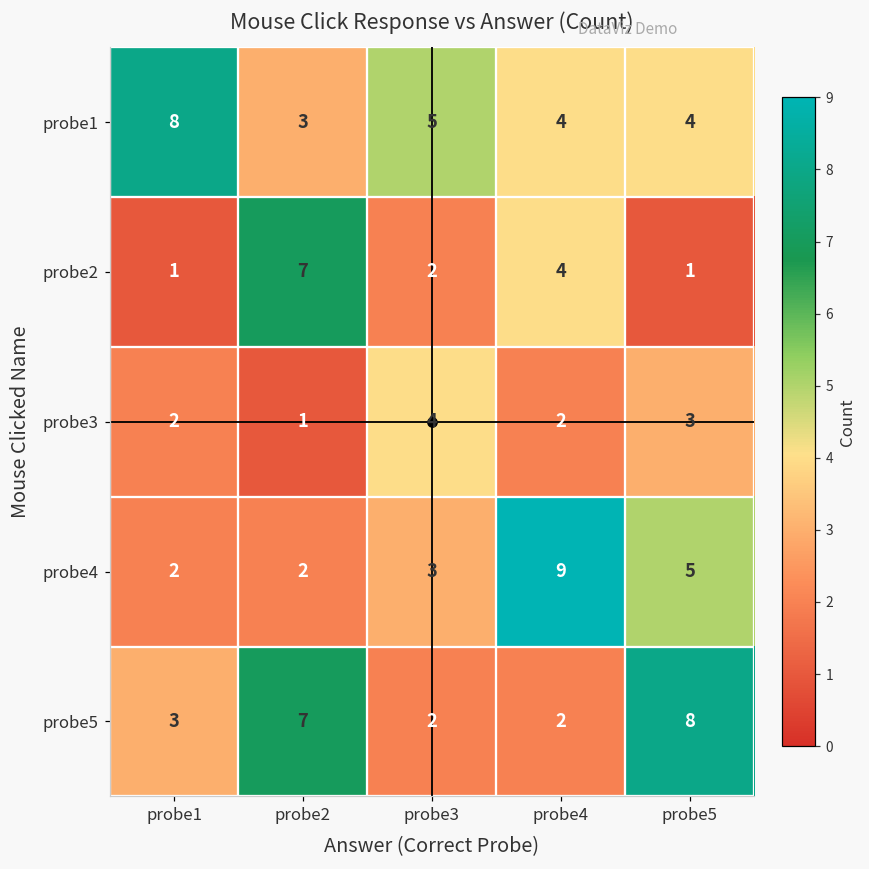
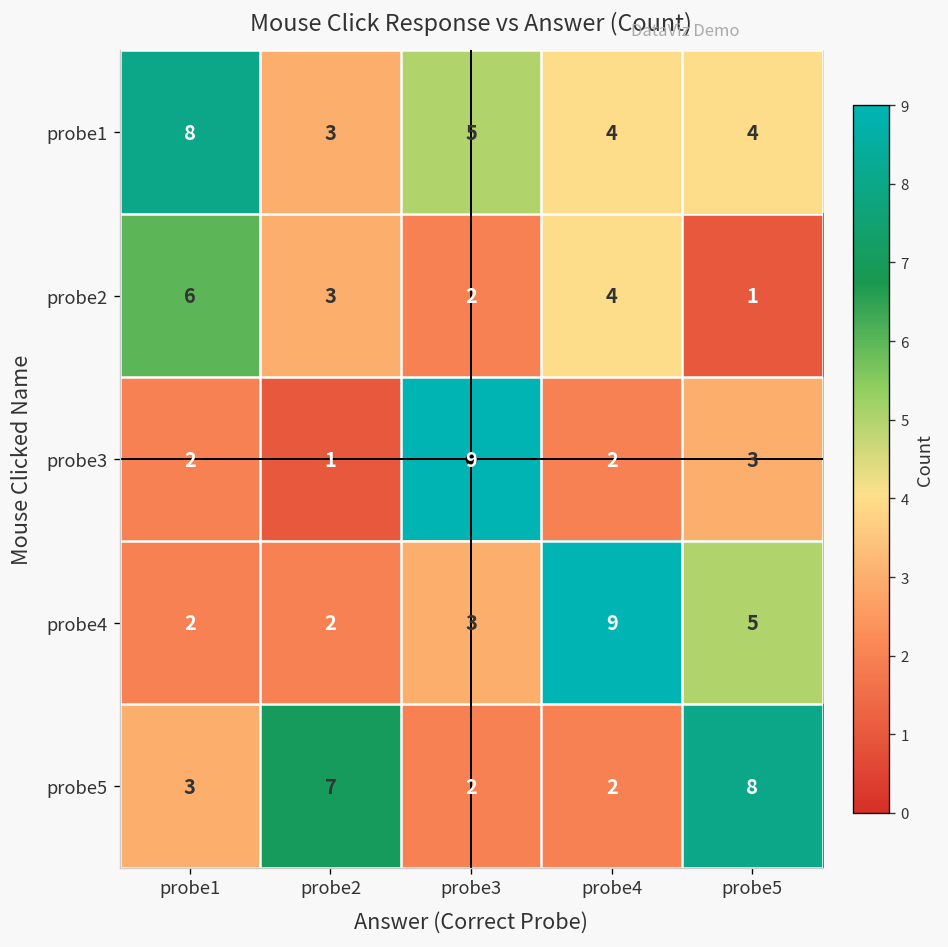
probe2, probe1: 1 -> 6
probe2, probe2: 7 -> 3
probe3, probe3: 4 -> 9
